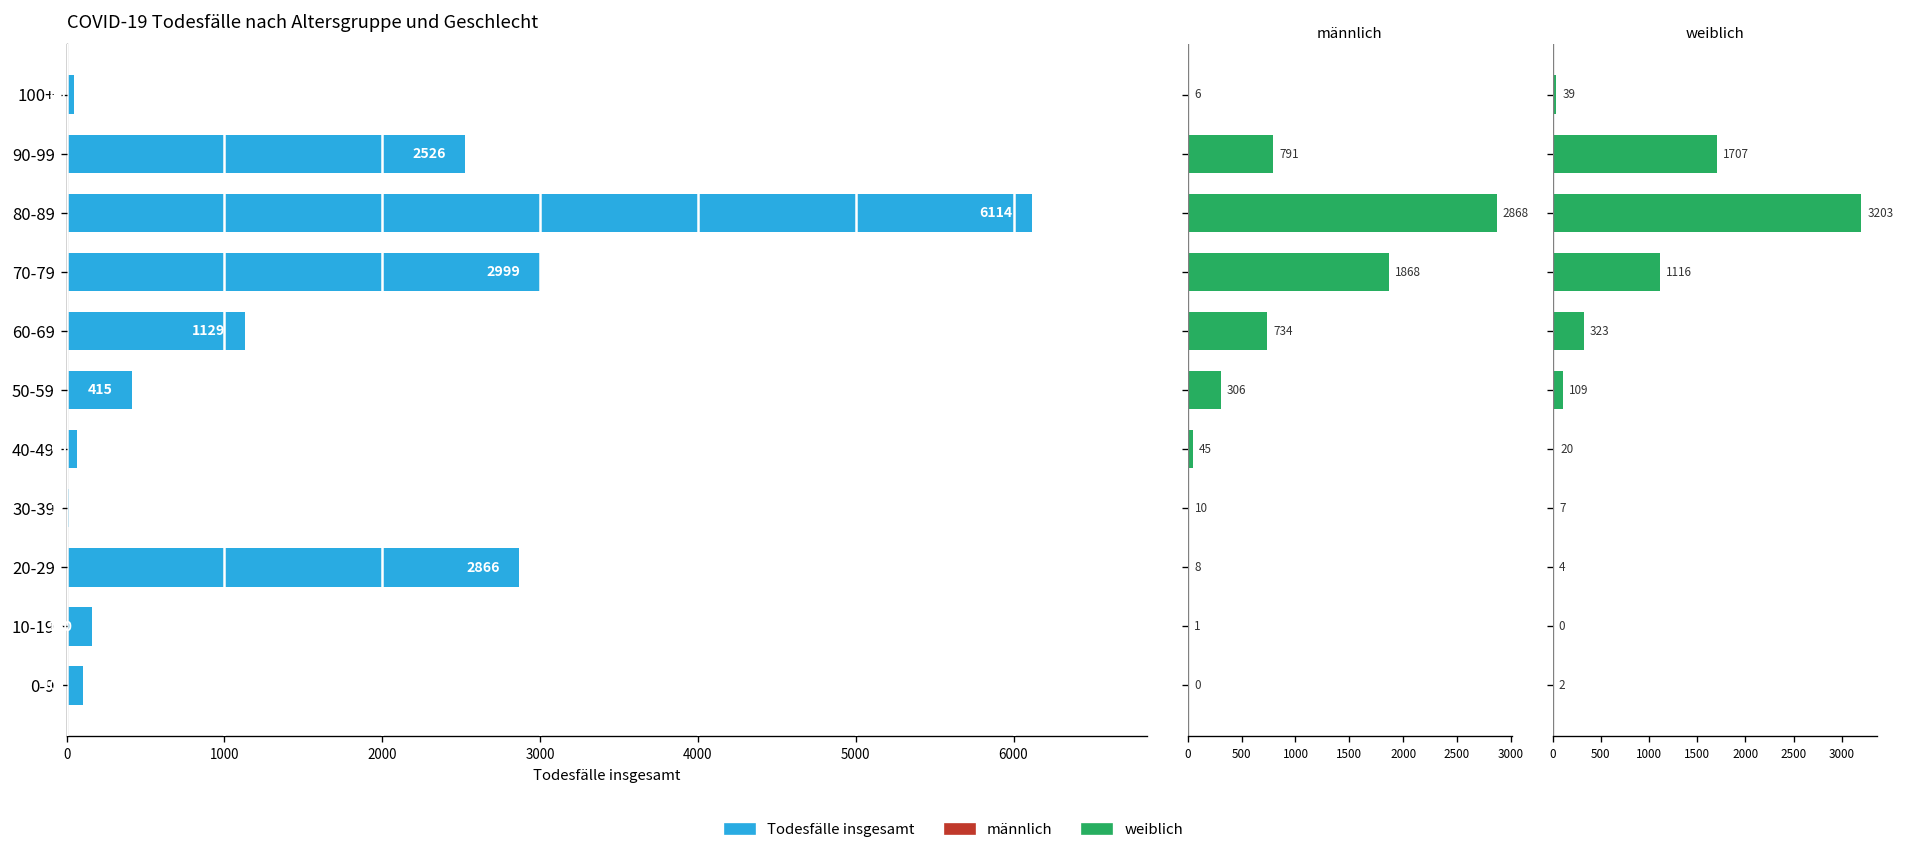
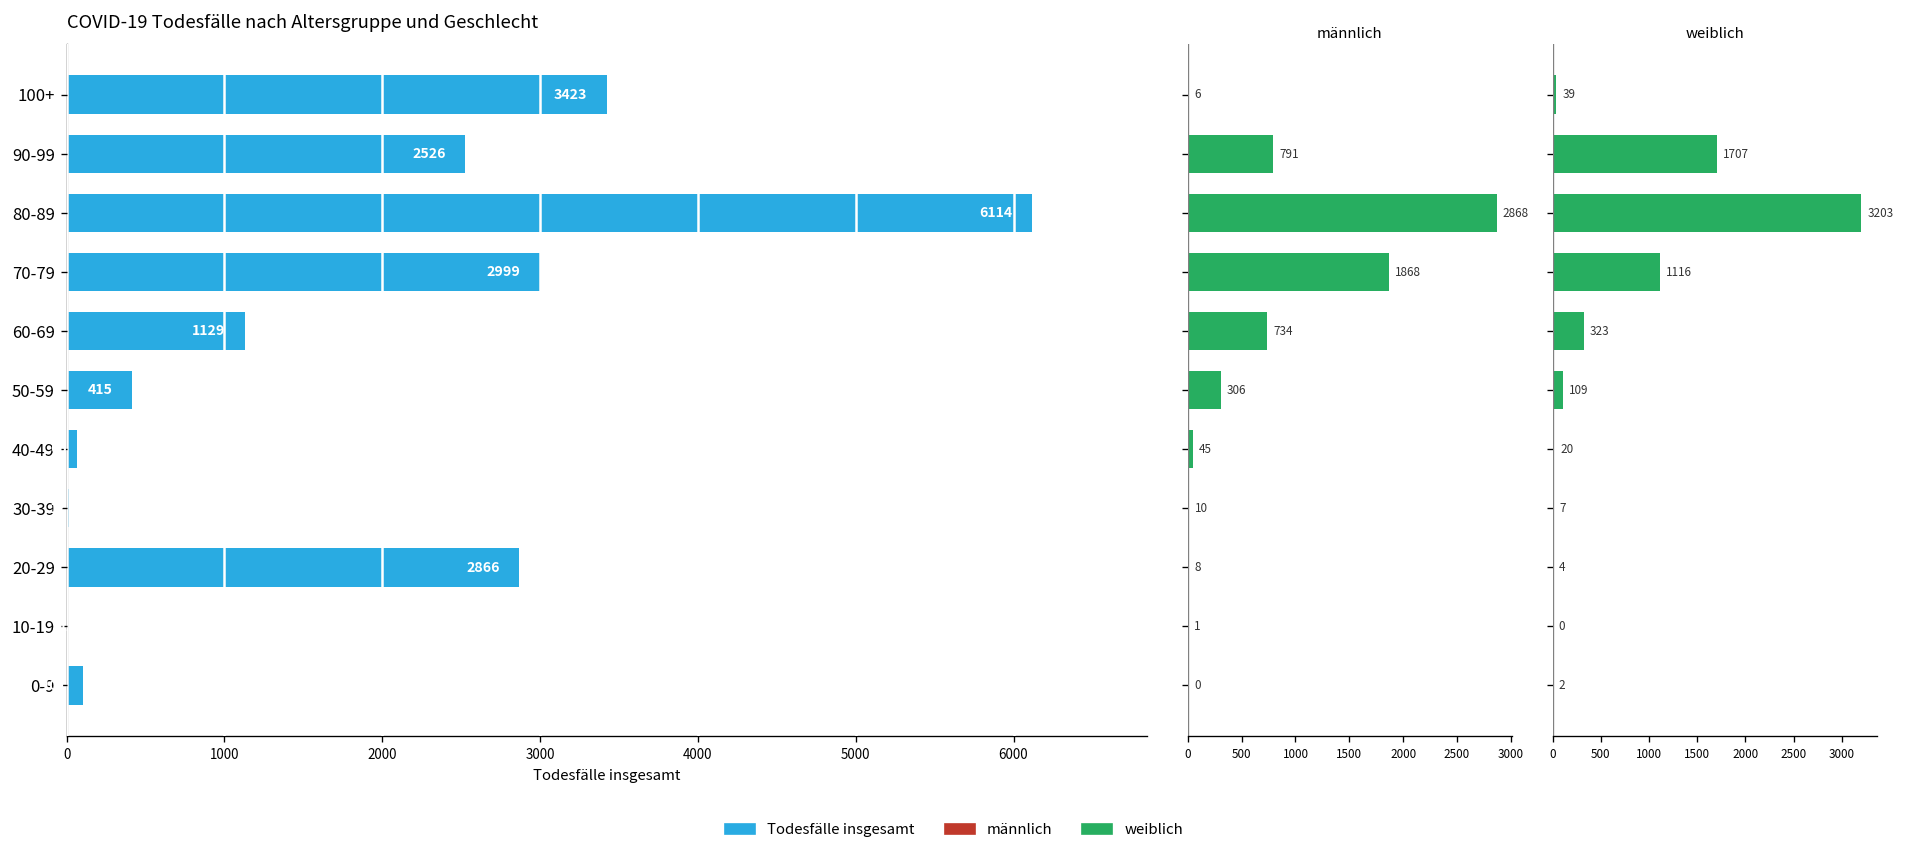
COVID-19 Todesfälle nach Altersgruppe und Geschlecht, 100+: 50 -> 3420
COVID-19 Todesfälle nach Altersgruppe und Geschlecht, 10-19: 160 -> 0
